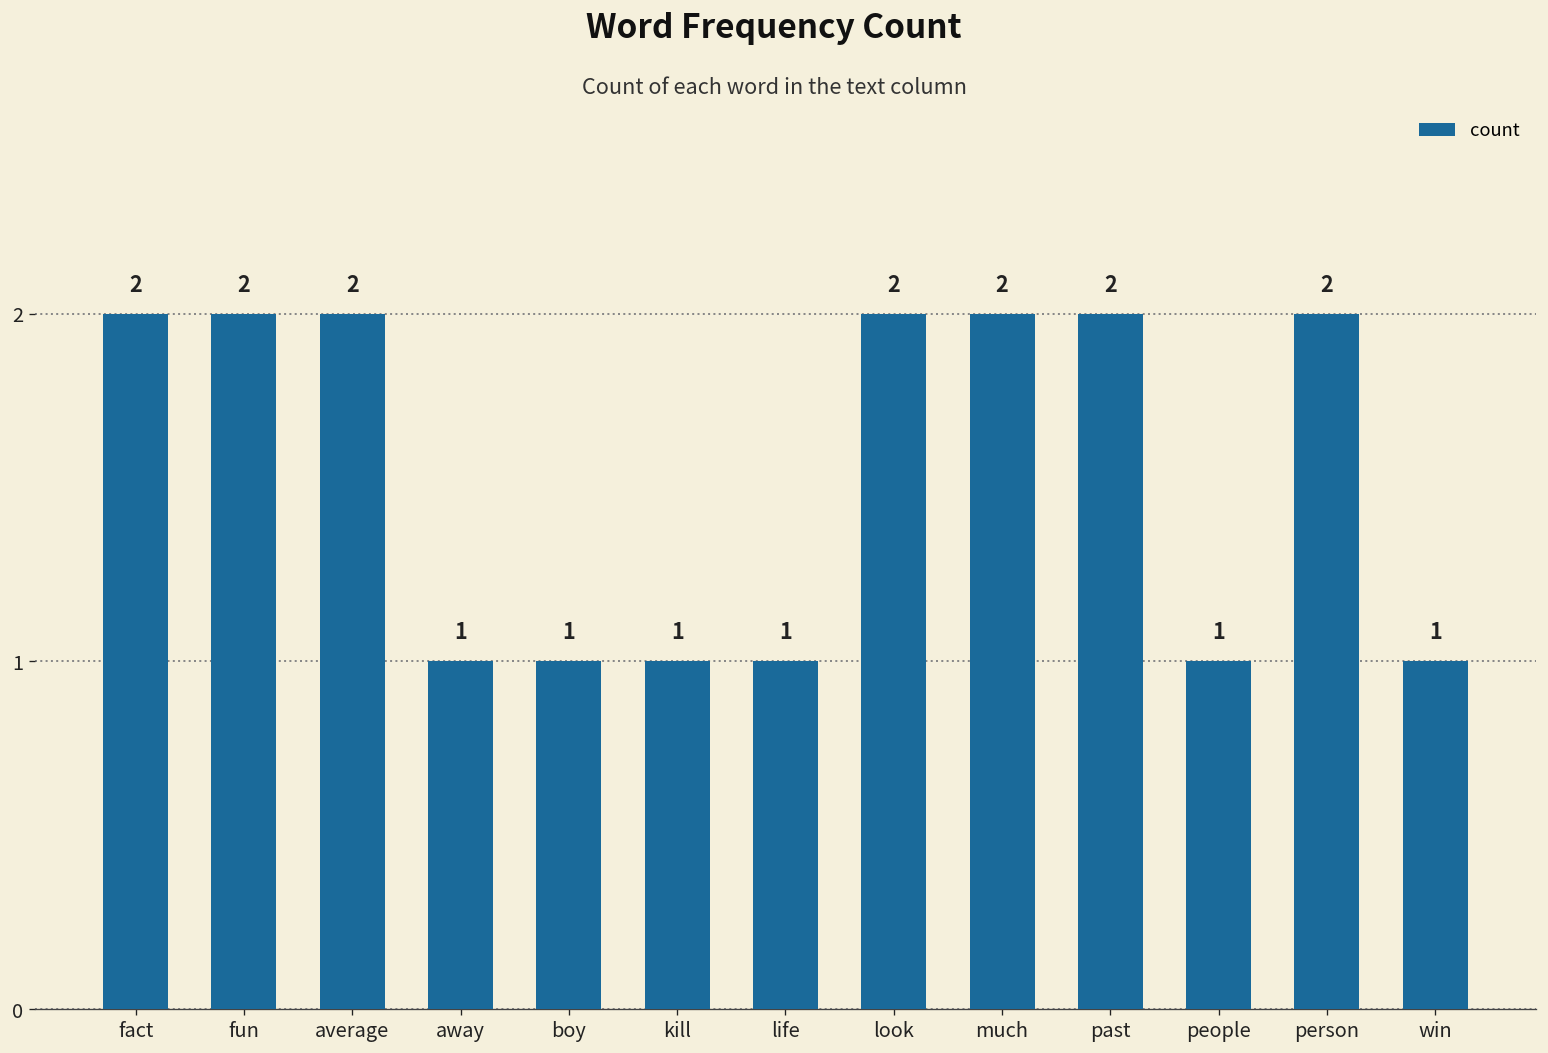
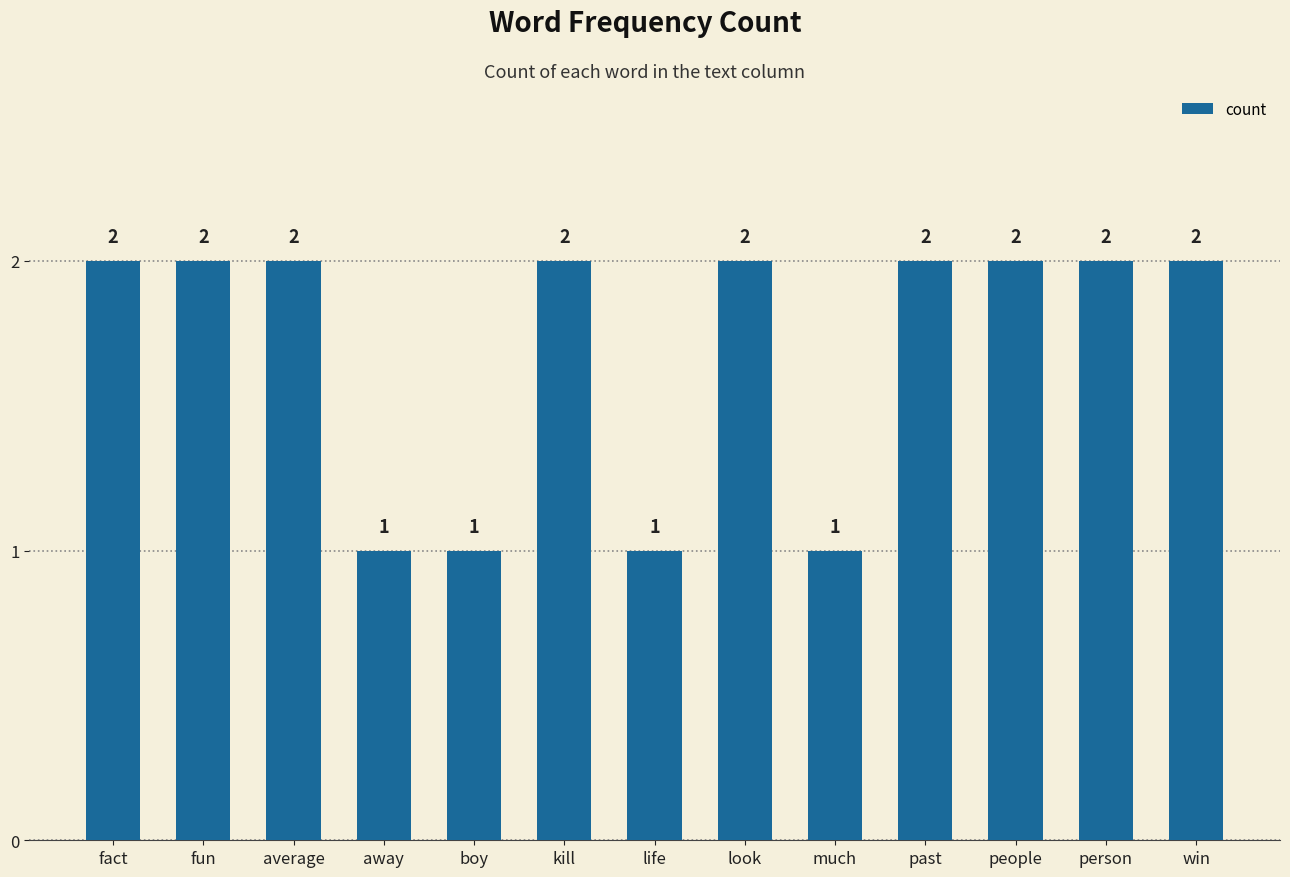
kill: 1 -> 2
much: 2 -> 1
people: 1 -> 2
win: 1 -> 2
